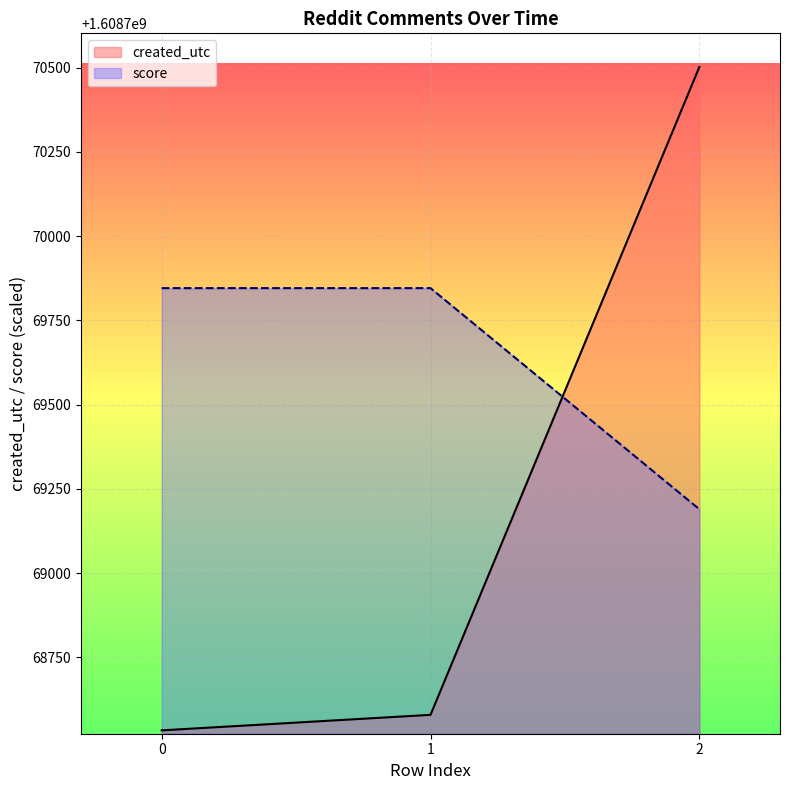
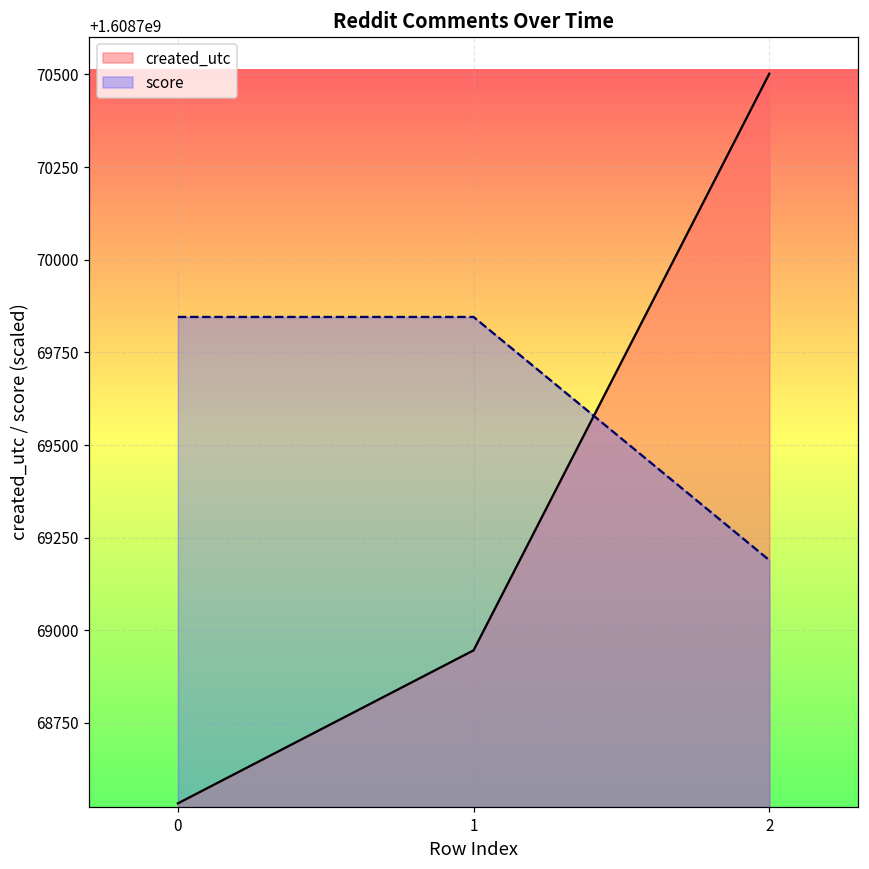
created_utc, 1: 1608768580 -> 1608768950
